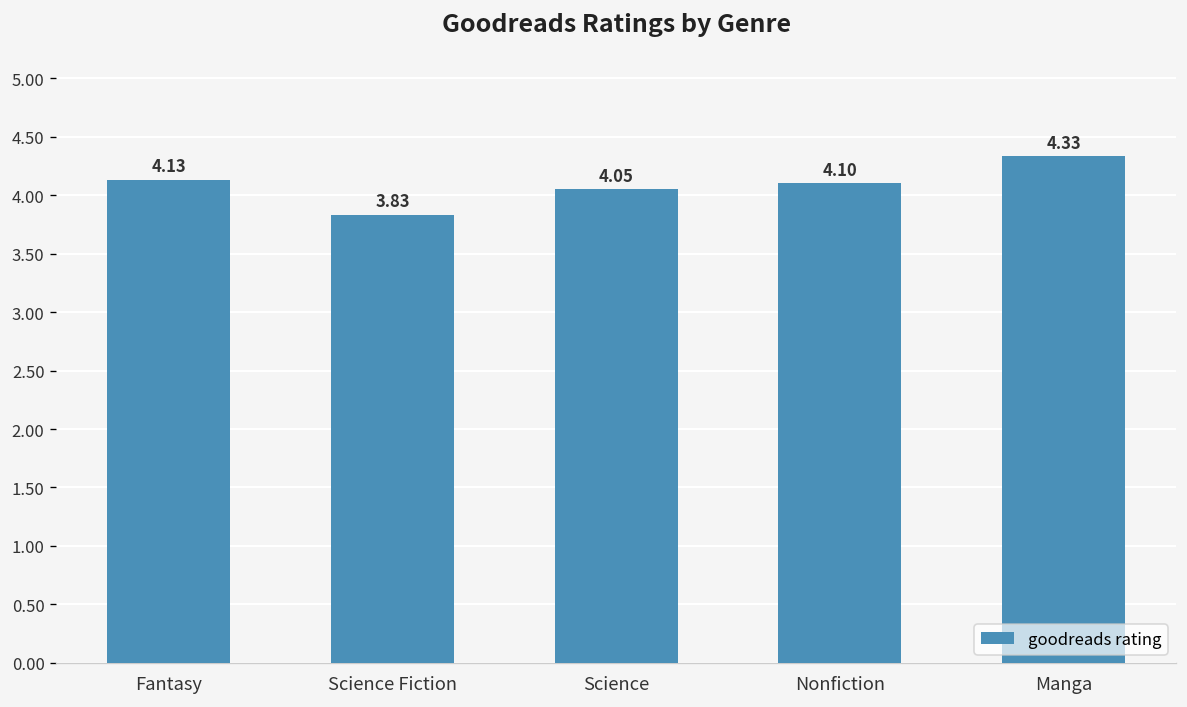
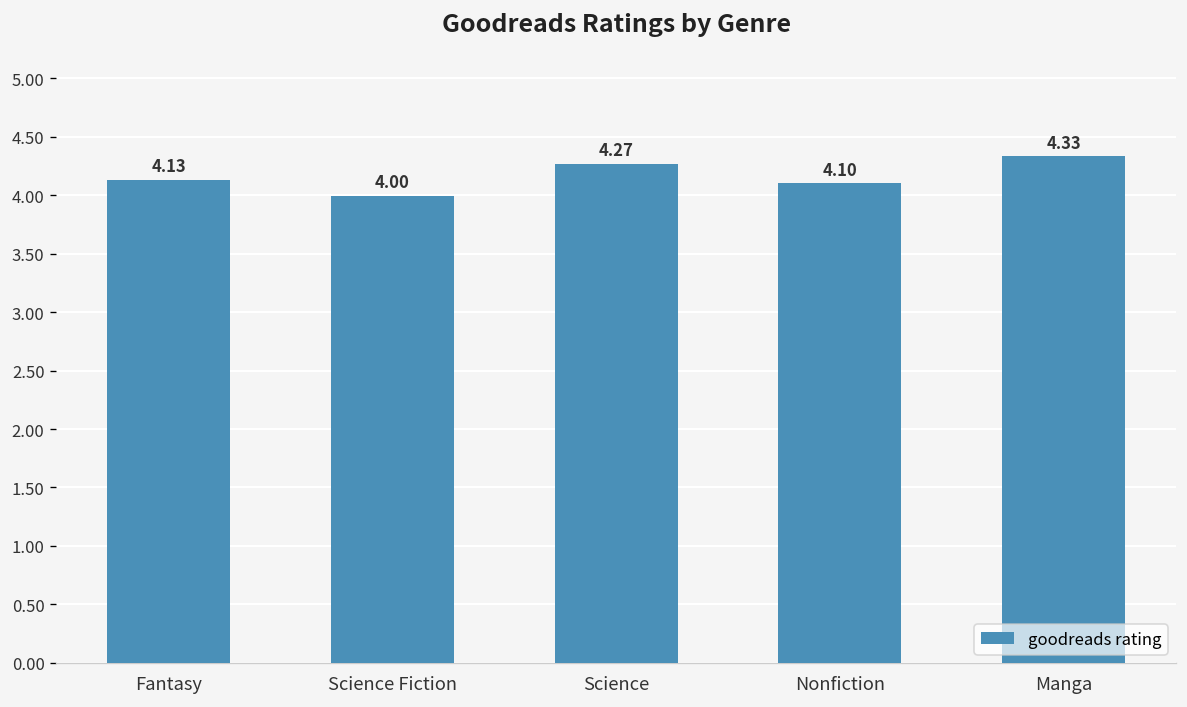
Science Fiction: 3.83 -> 4.00
Science: 4.05 -> 4.27
